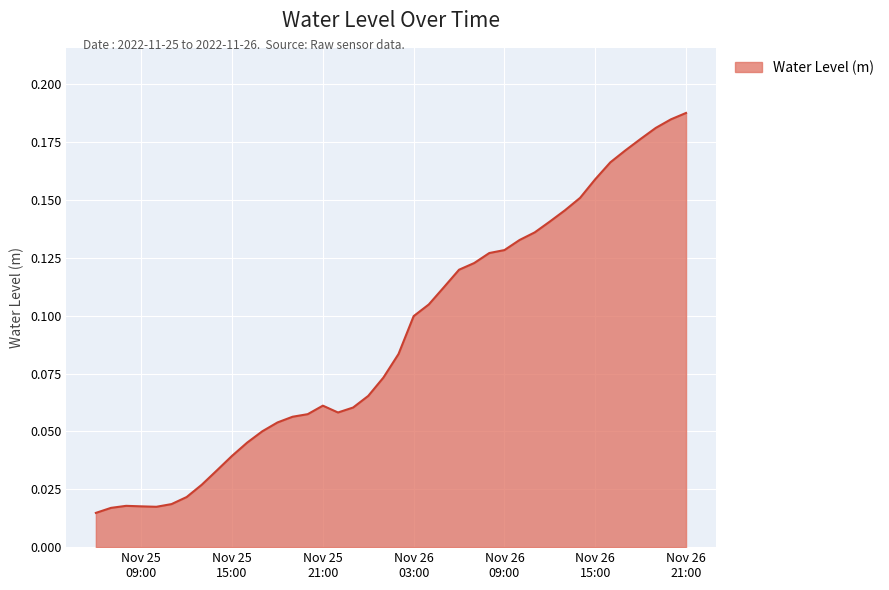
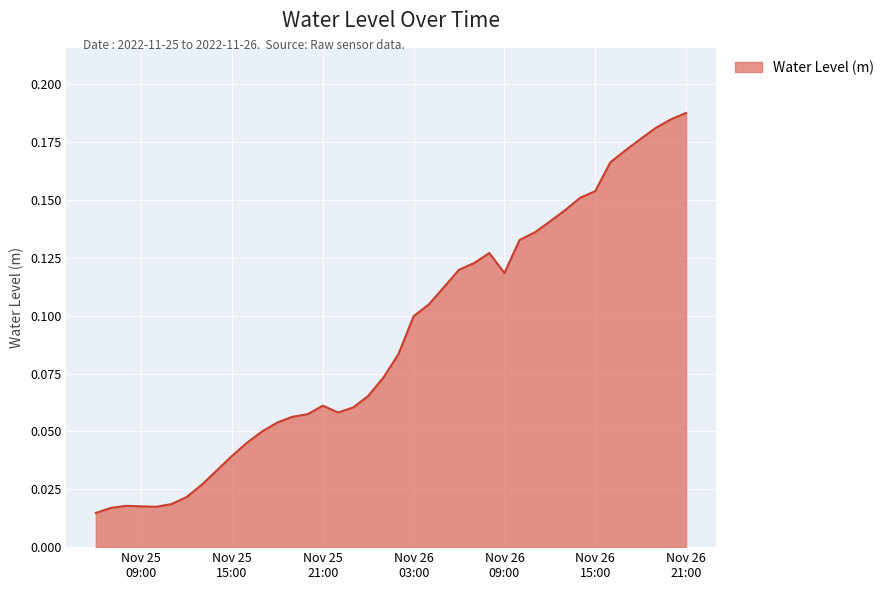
Nov 26 09:00: 0.128 -> 0.118
Nov 26 15:00: 0.159 -> 0.154
